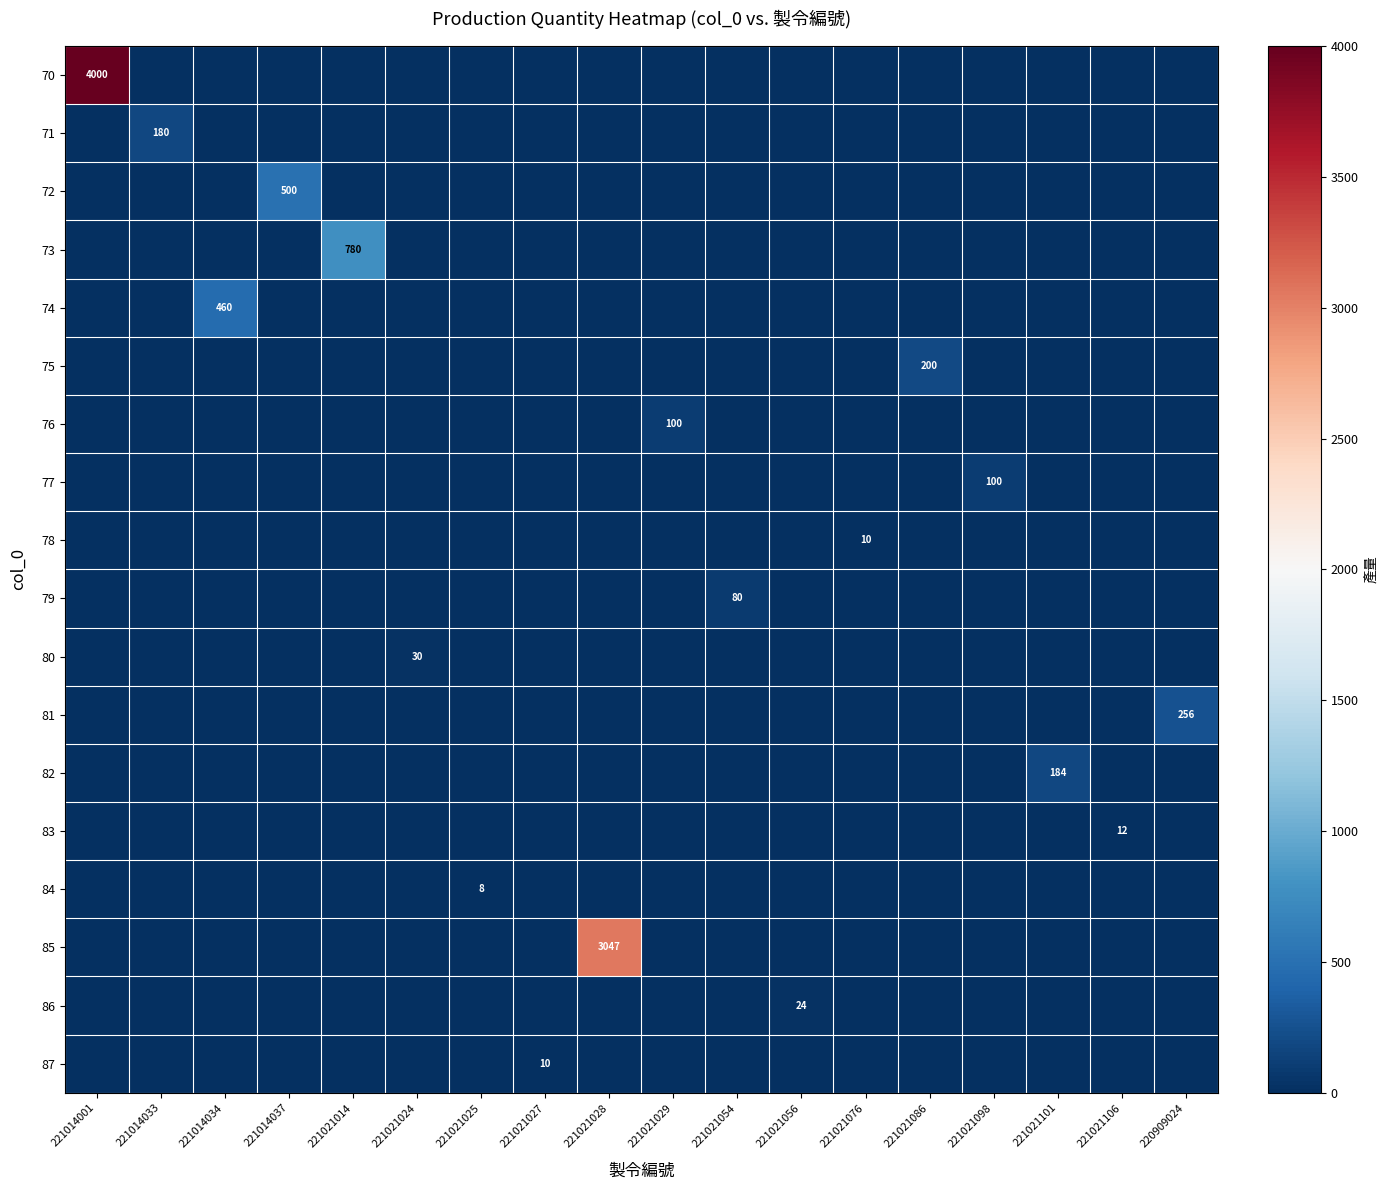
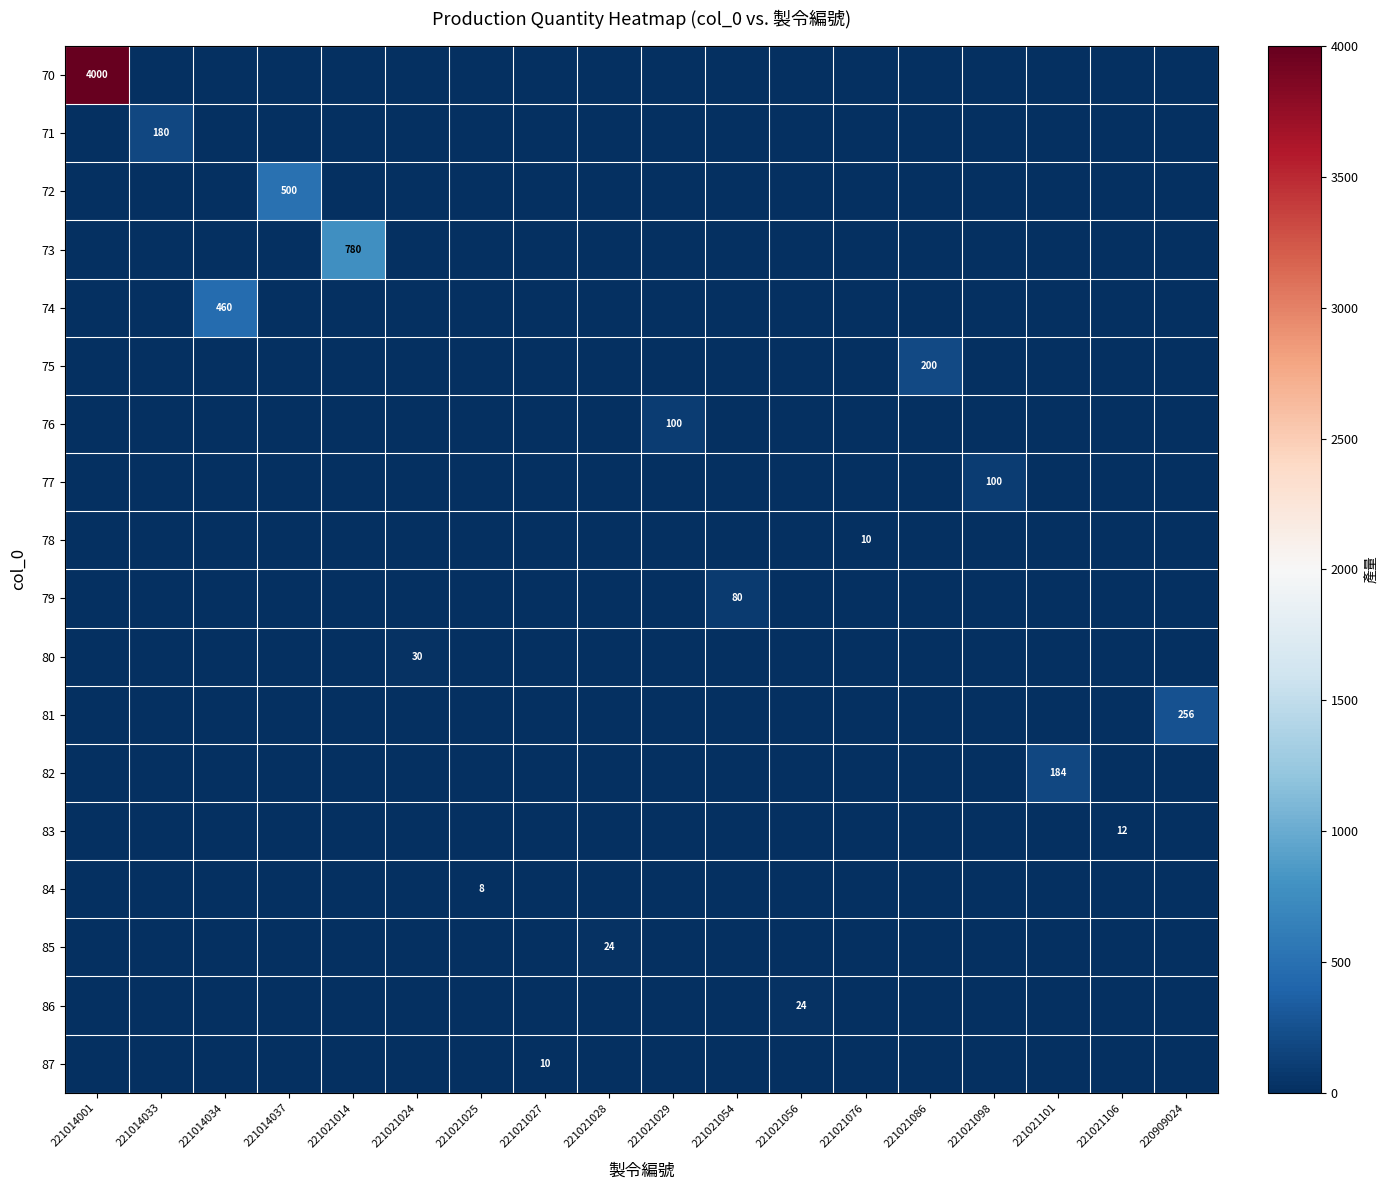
85, 221021028: 3047 -> 24
